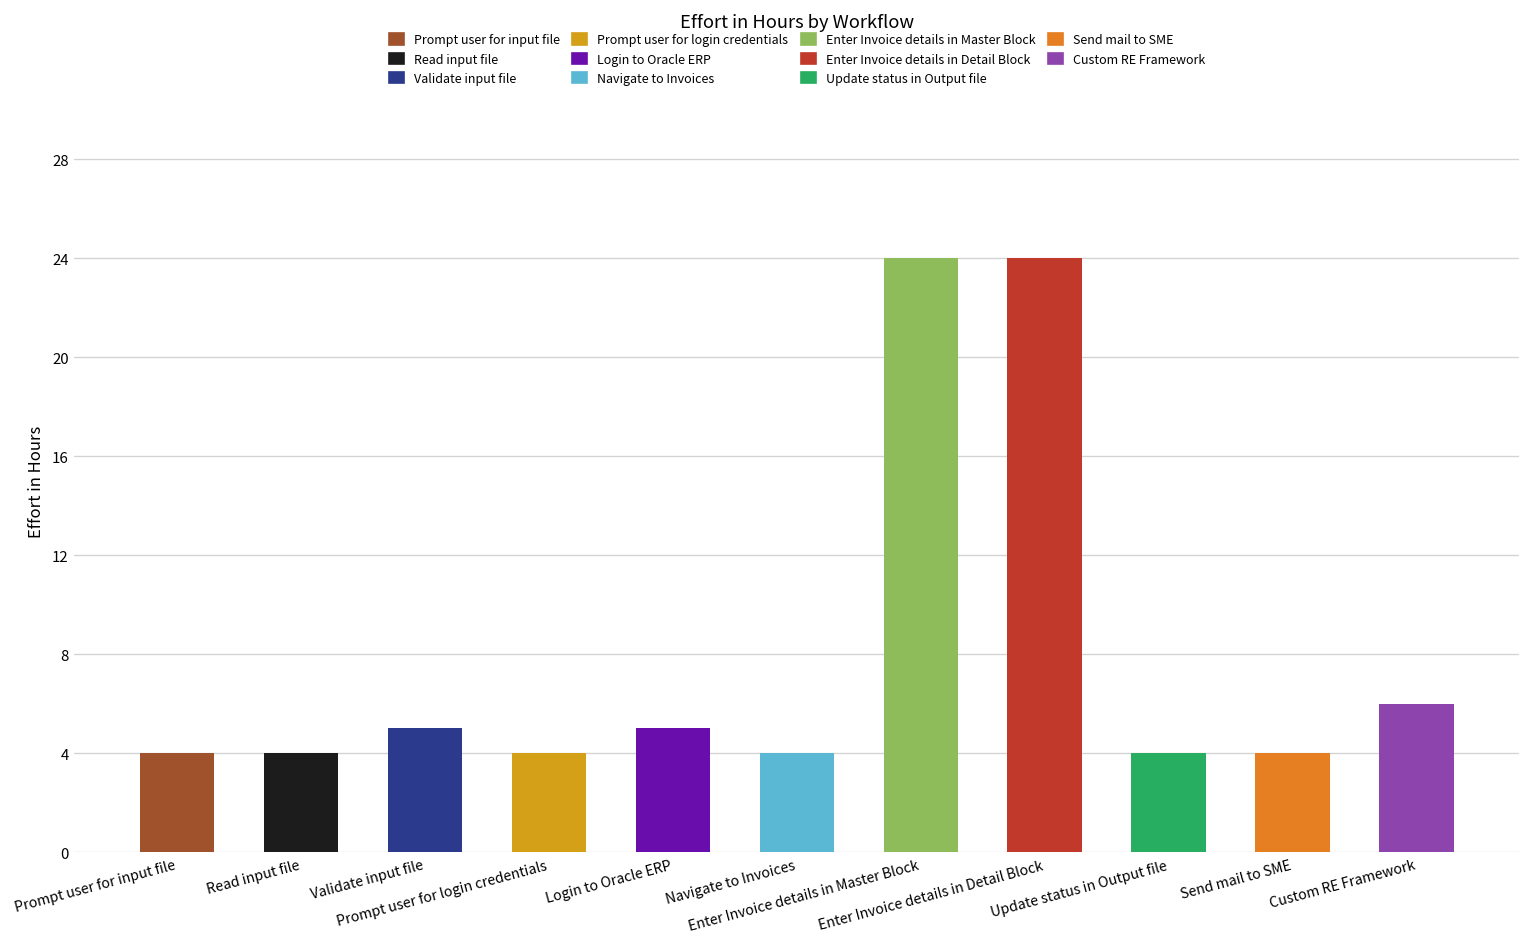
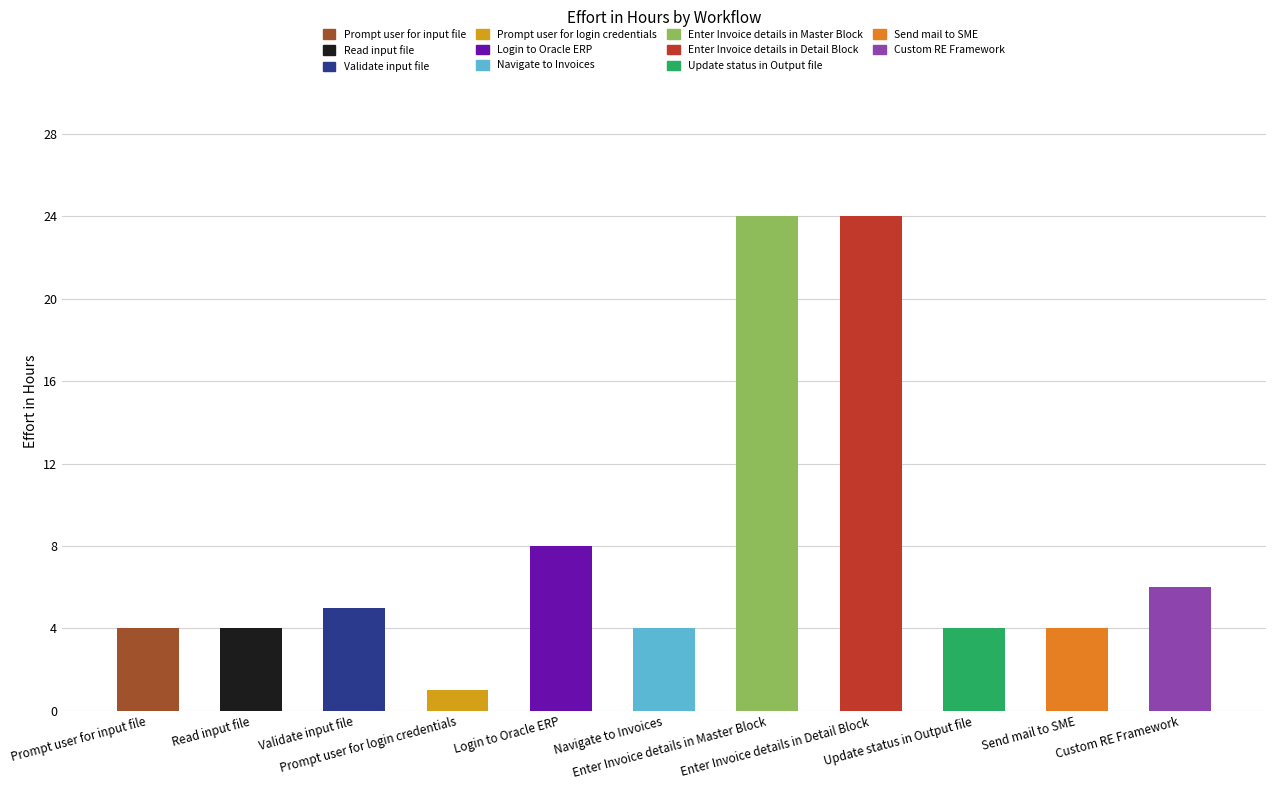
Prompt user for login credentials: 4 -> 1
Login to Oracle ERP: 5 -> 8
